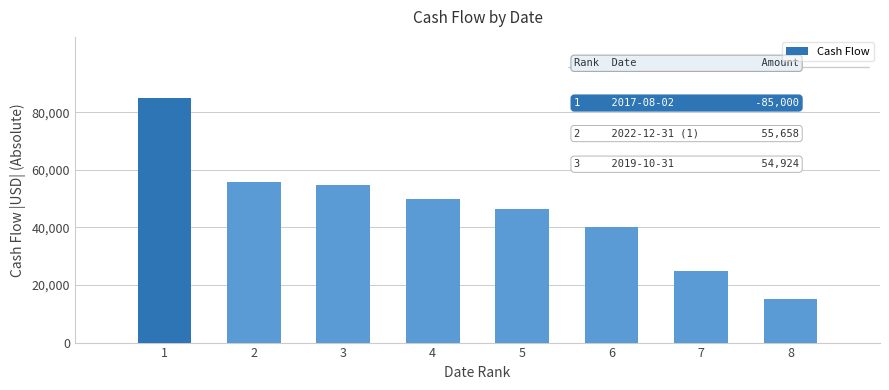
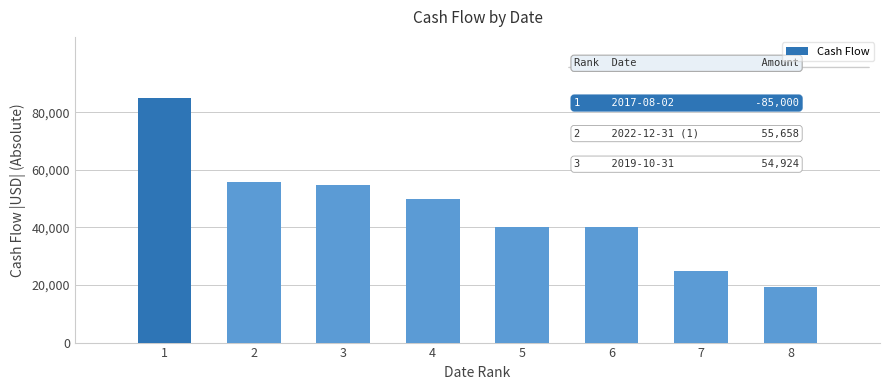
5: 46,000 -> 40,000
8: 15,000 -> 19,000
